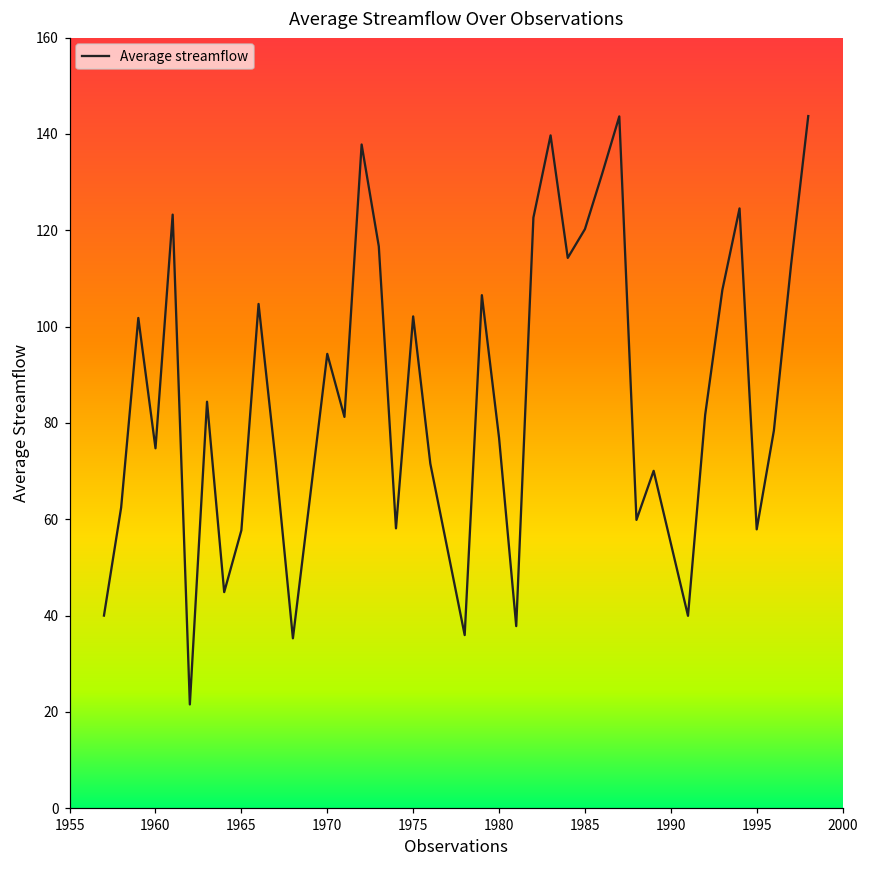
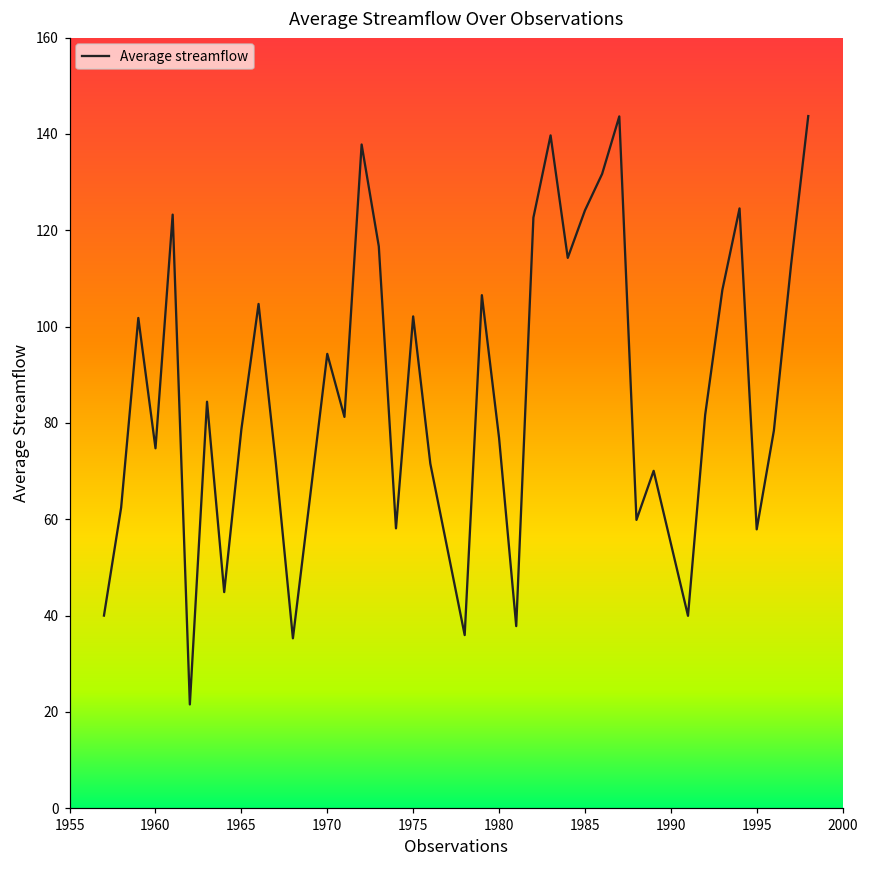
1965: 58 -> 79
1985: 120 -> 124
